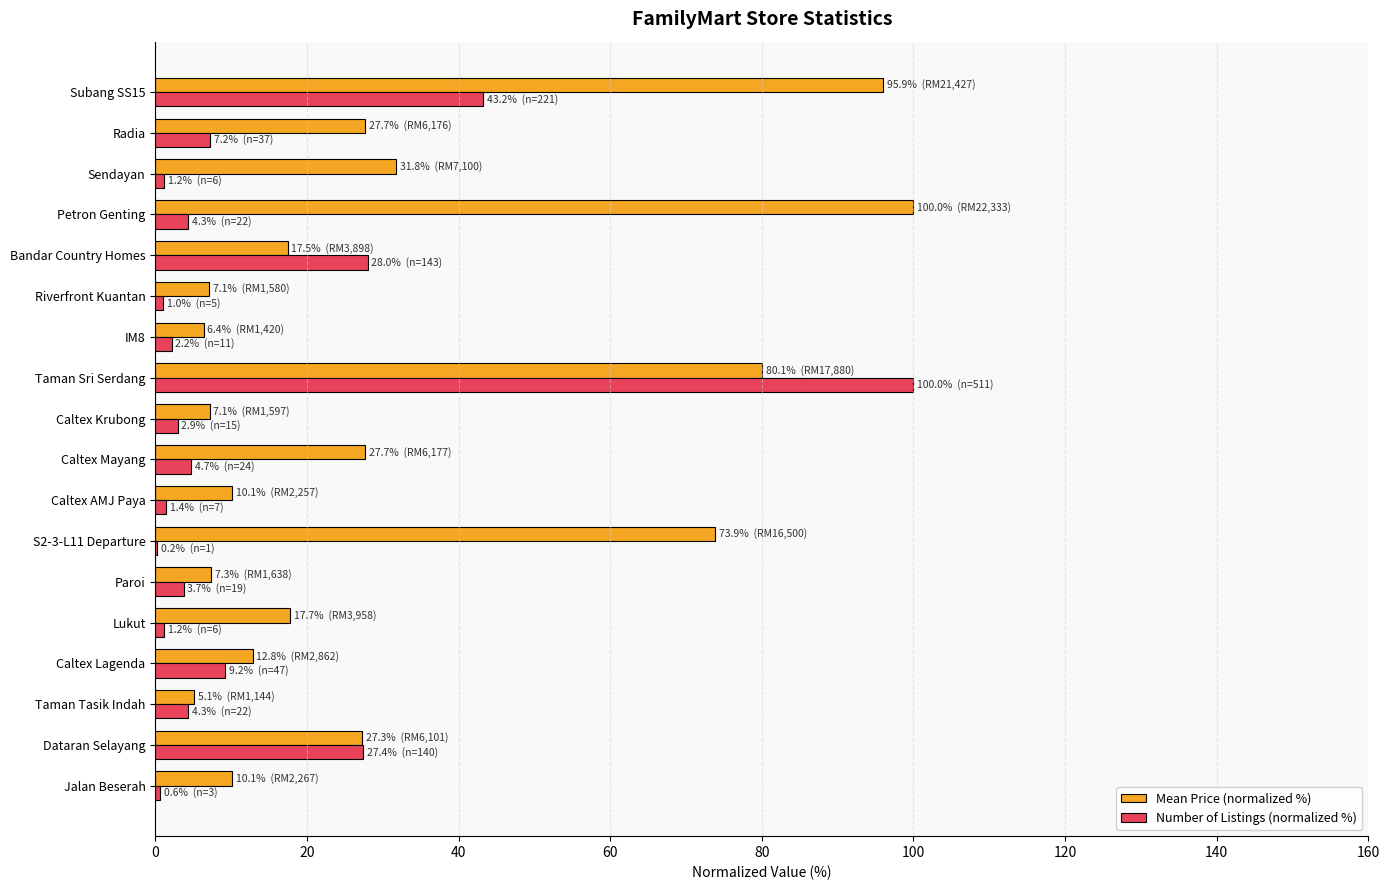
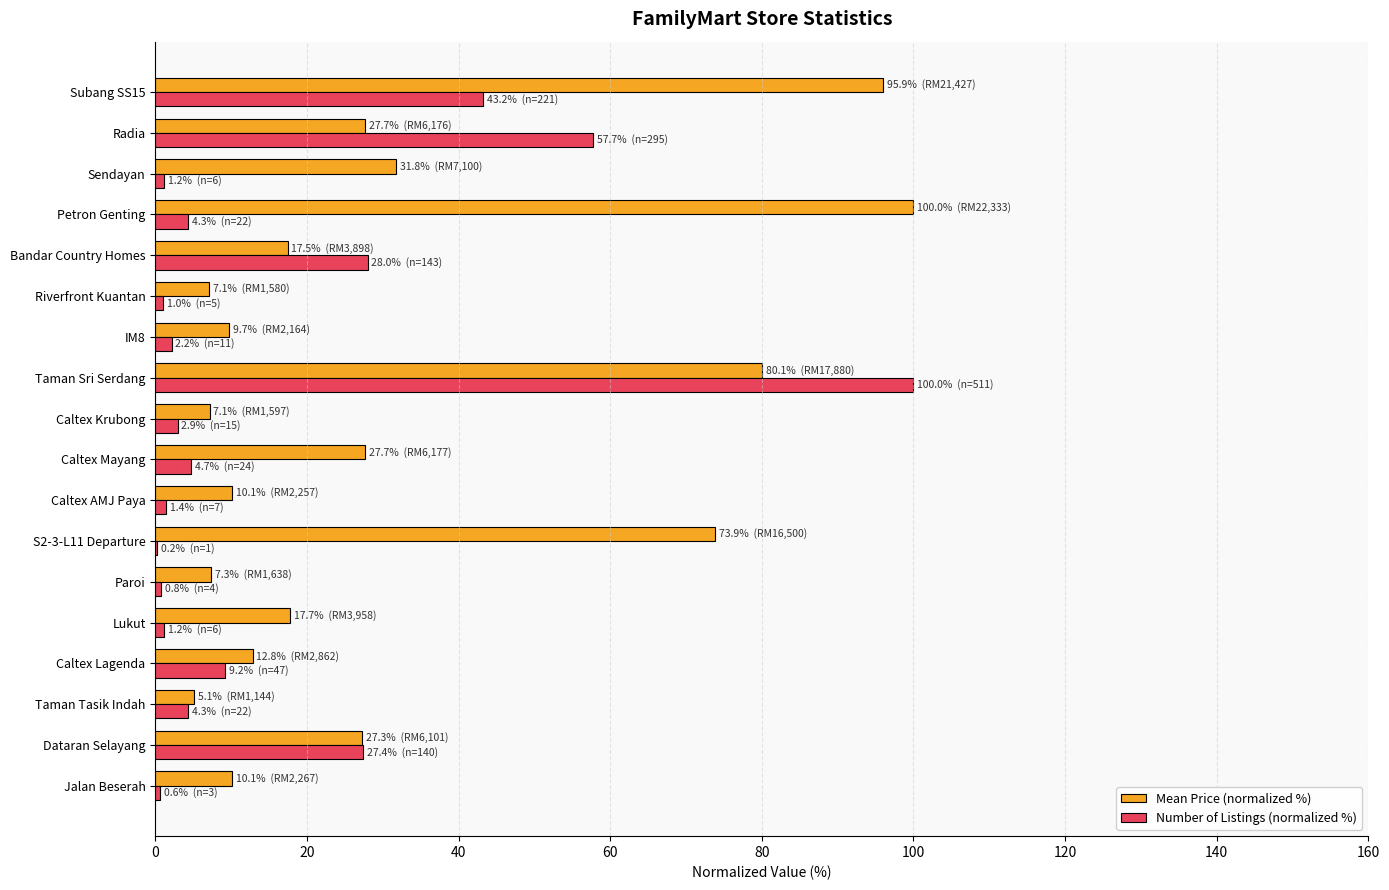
Number of Listings (normalized %), Radia: 7.2% (n=37) -> 57.7% (n=295)
Mean Price (normalized %), IM8: 6.4% (RM1,420) -> 9.7% (RM2,164)
Number of Listings (normalized %), Paroi: 3.7% (n=19) -> 0.8% (n=4)
